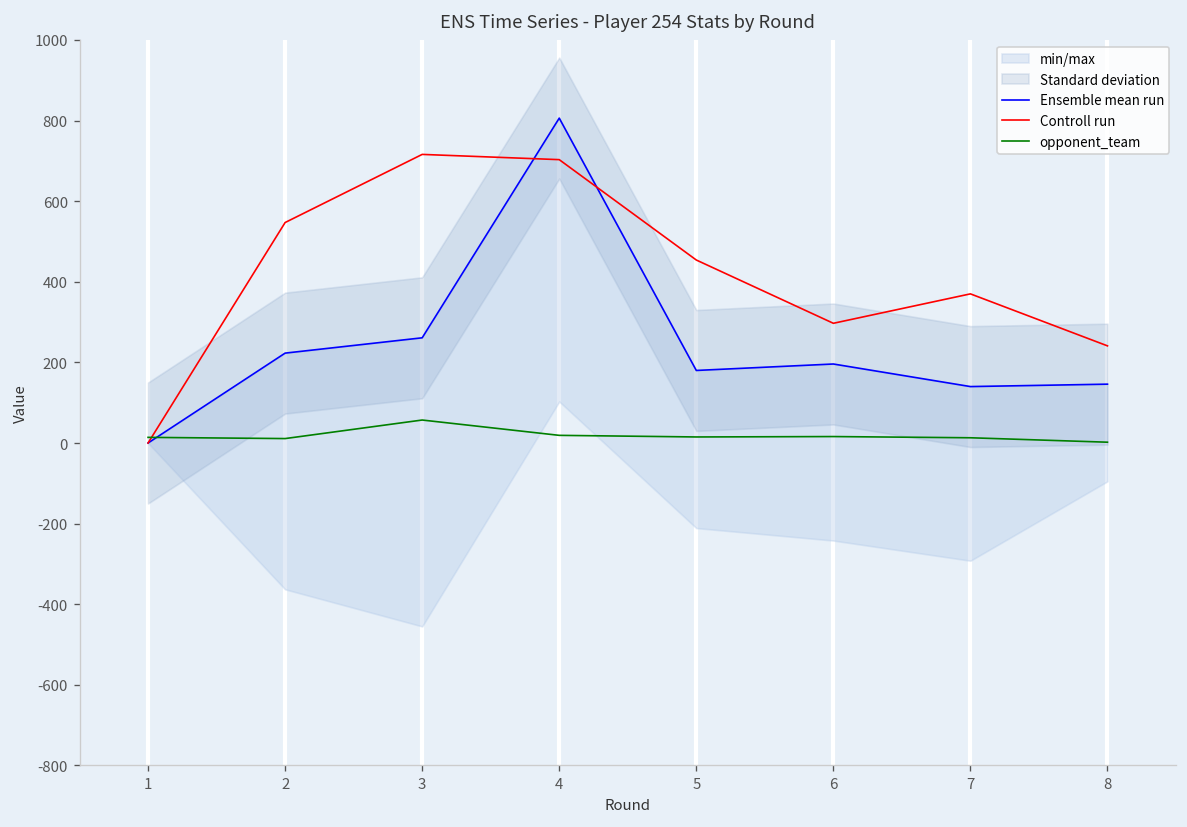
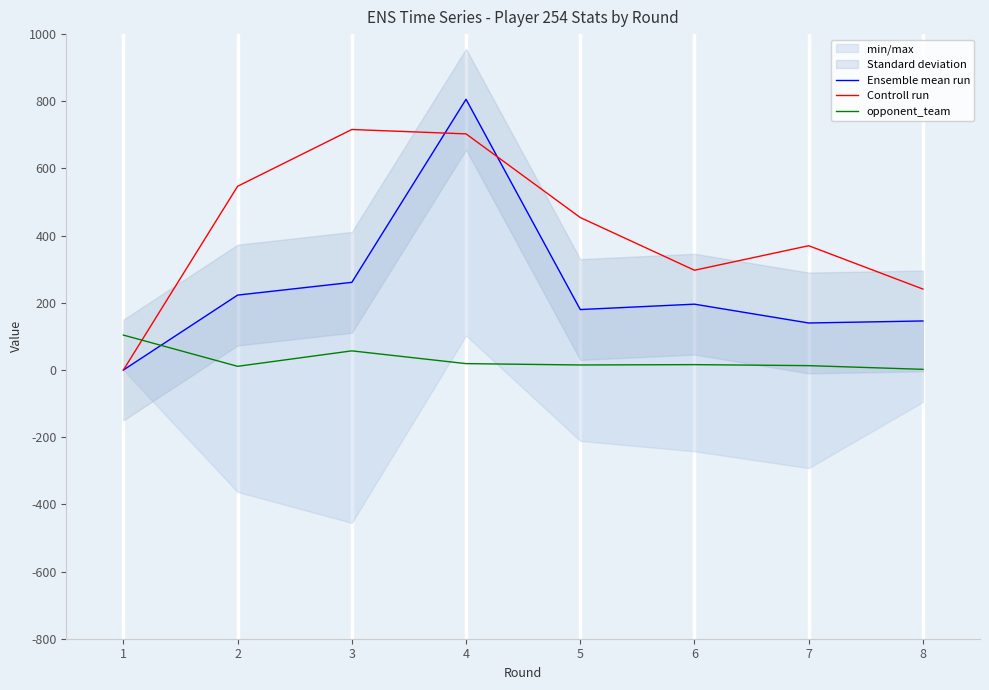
opponent_team, 1: 10 -> 100
